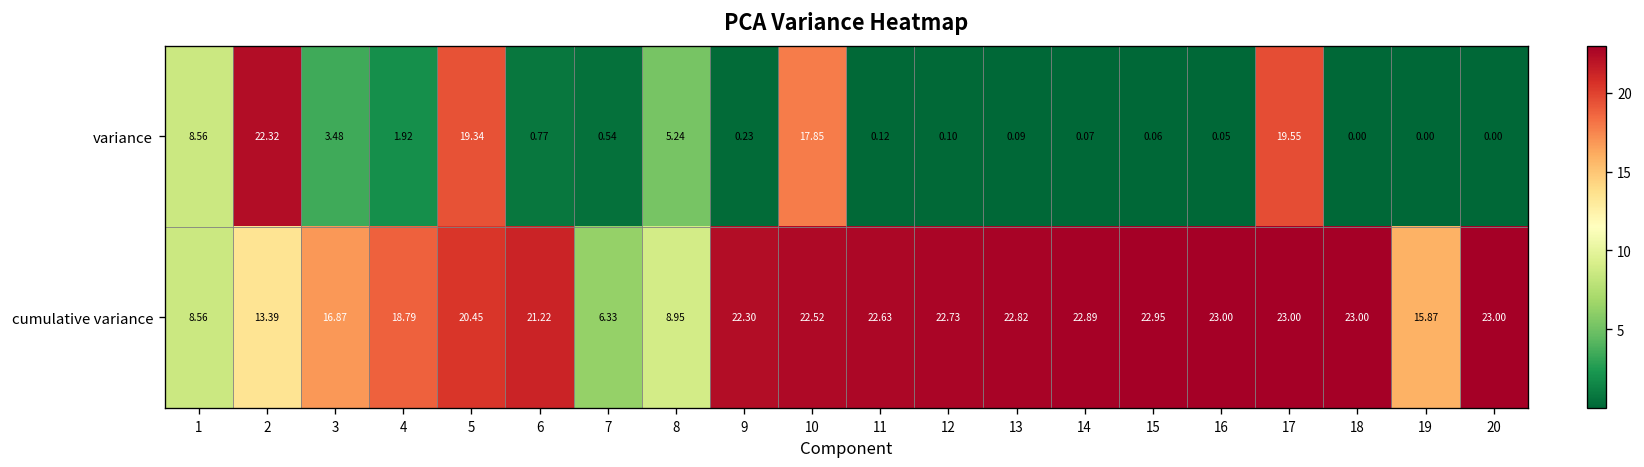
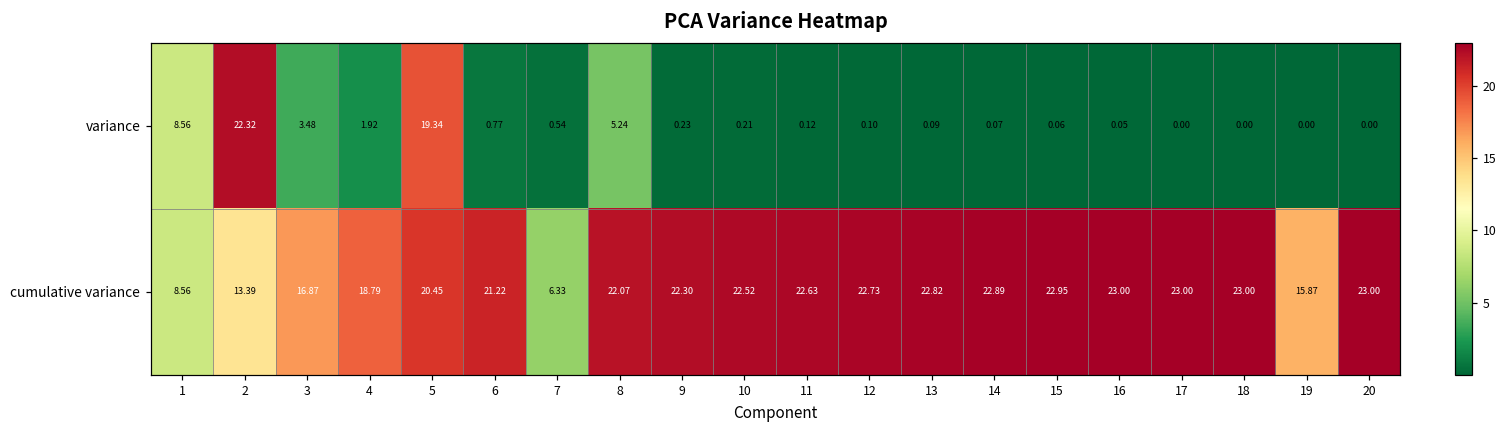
variance, 10: 17.85 -> 0.21
variance, 17: 19.55 -> 0.00
cumulative variance, 8: 8.95 -> 22.07
